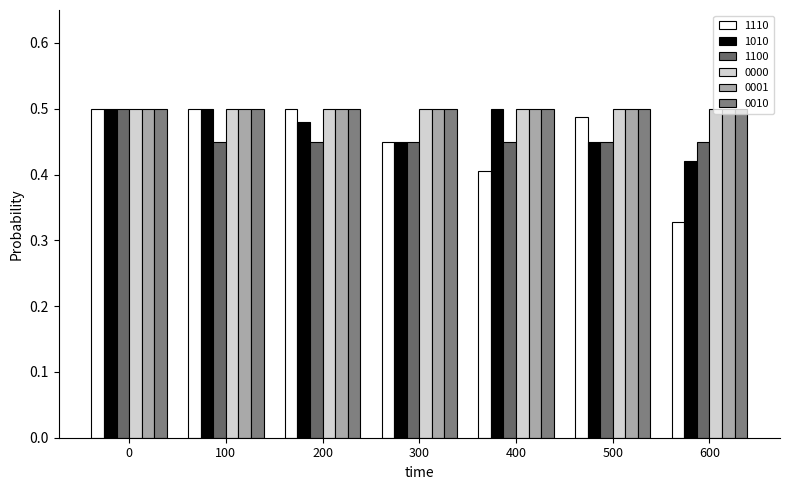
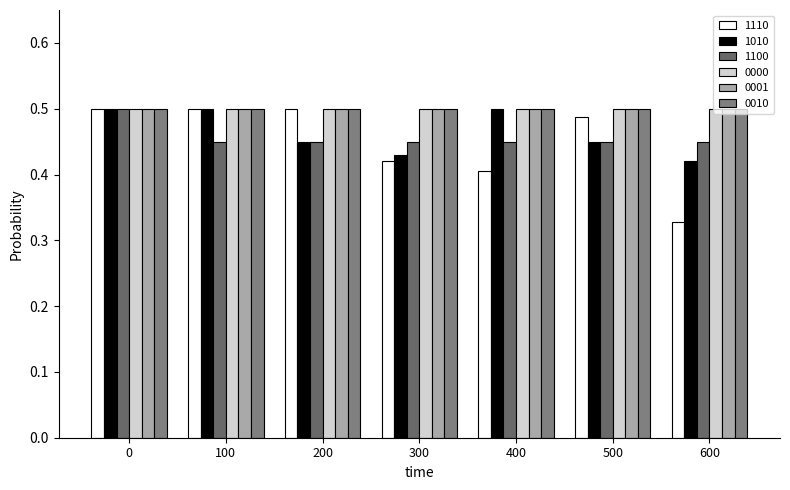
1010, 200: 0.48 -> 0.45
1110, 300: 0.45 -> 0.42
1010, 300: 0.45 -> 0.43
